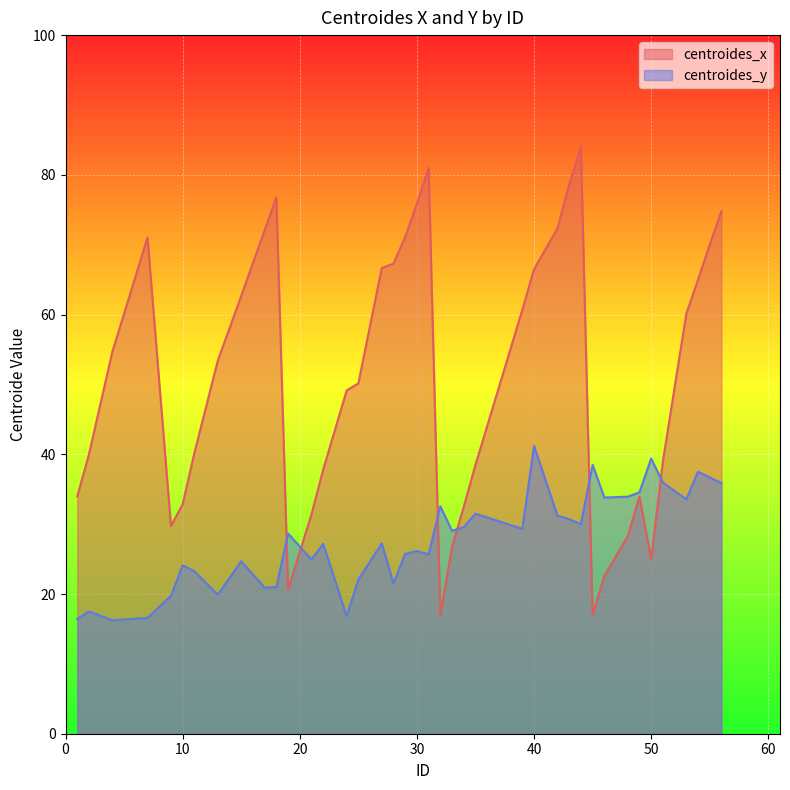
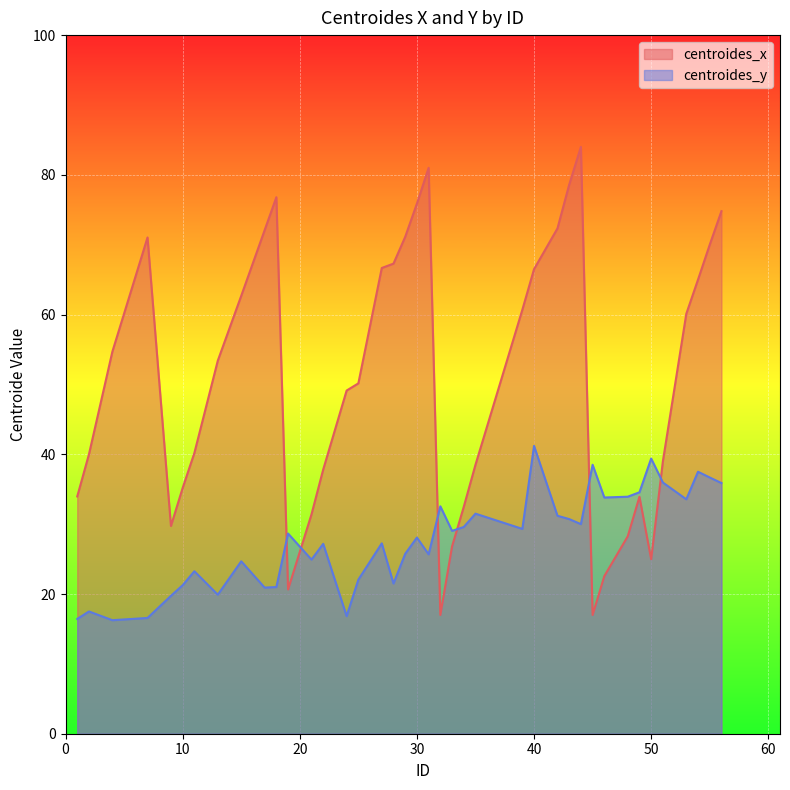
centroides_x, 10: 33 -> 35
centroides_y, 10: 24 -> 21
centroides_y, 30: 26 -> 28
